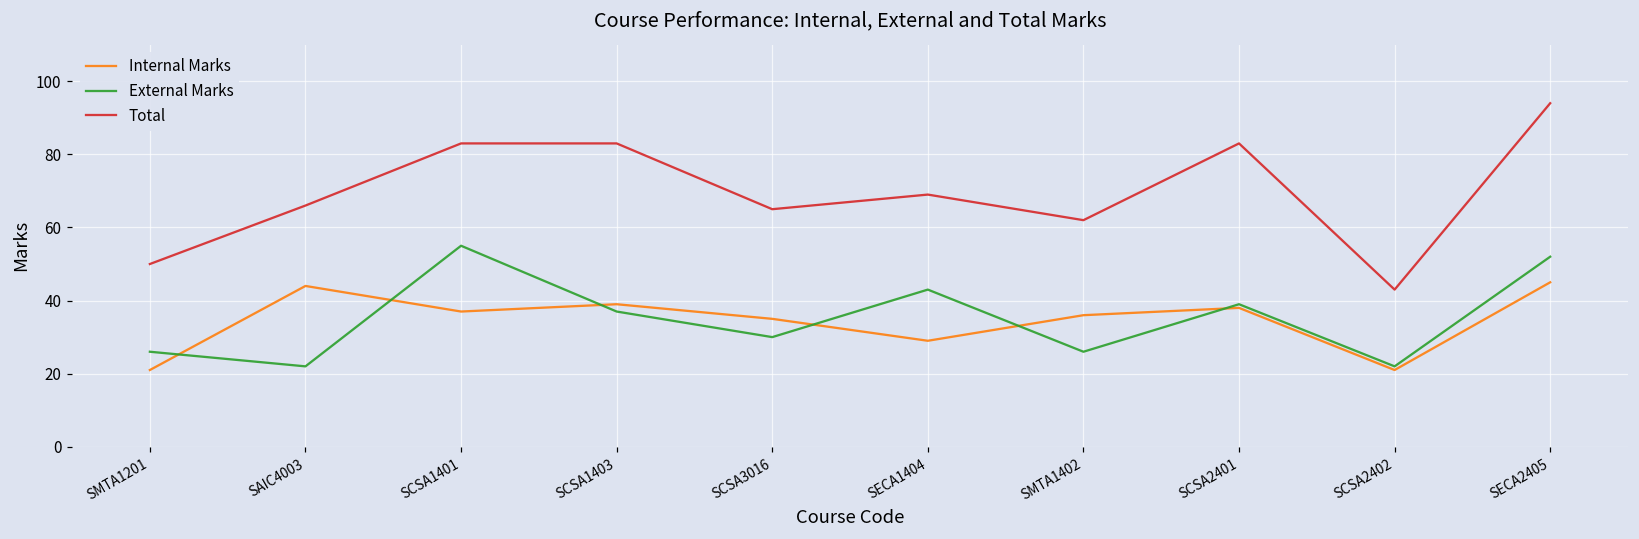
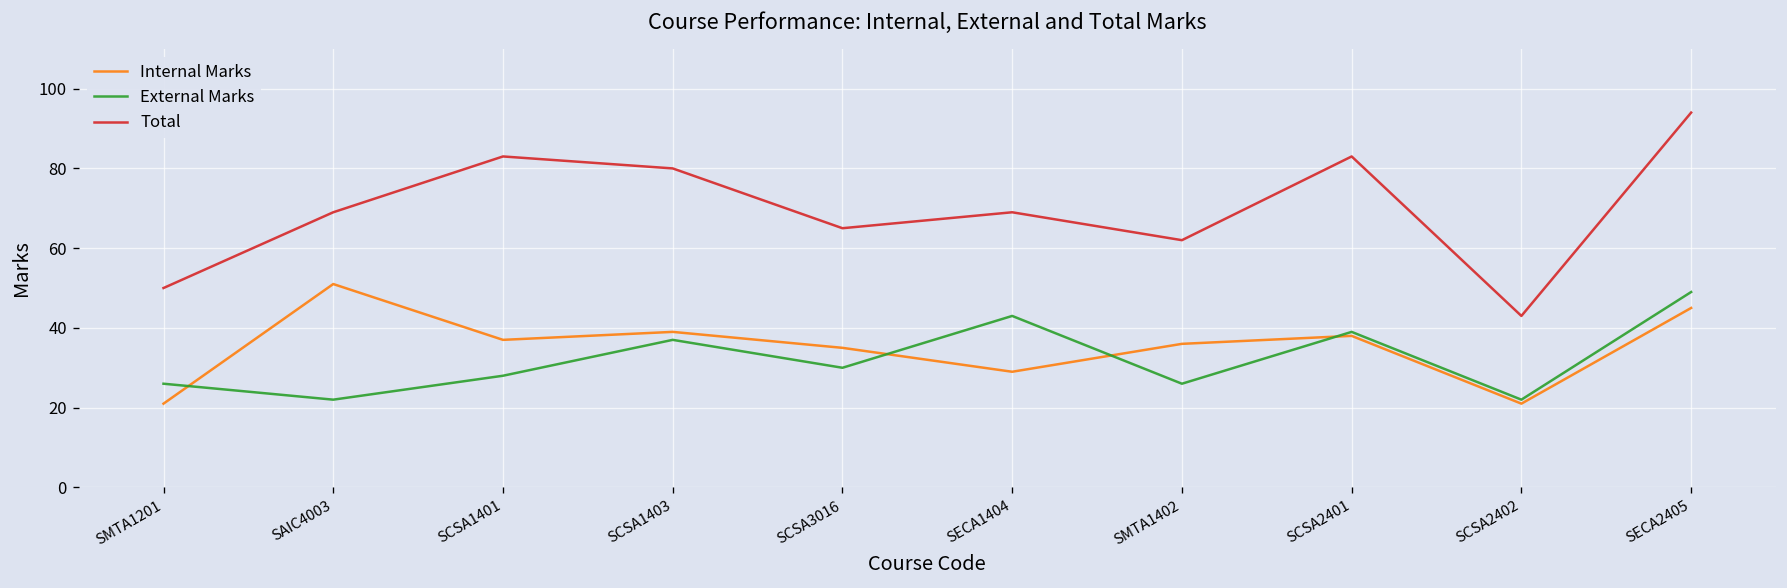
Internal Marks, SAIC4003: 44 -> 51
Total, SAIC4003: 66 -> 69
External Marks, SCSA1401: 55 -> 28
Total, SCSA1403: 83 -> 80
External Marks, SECA2405: 52 -> 49
